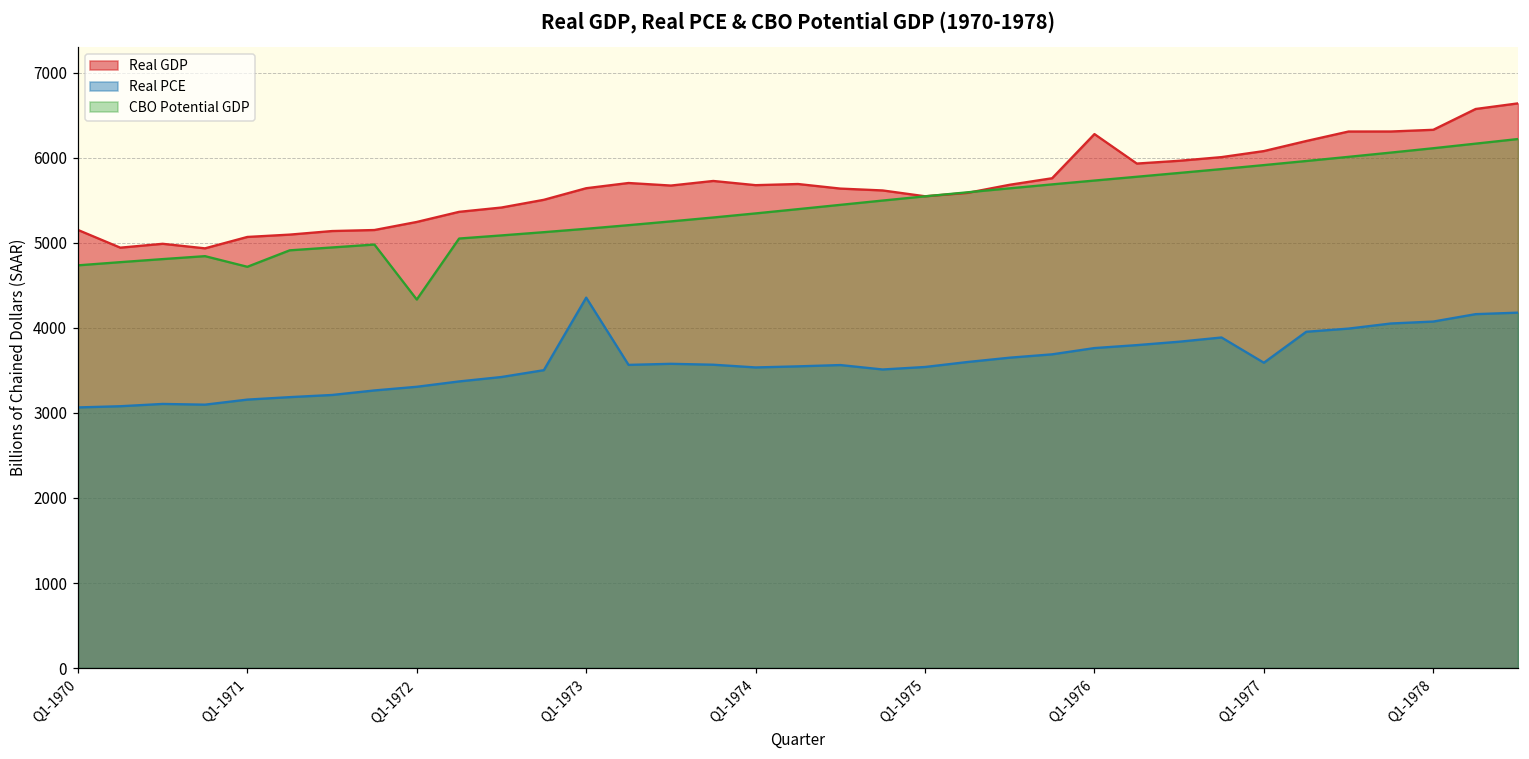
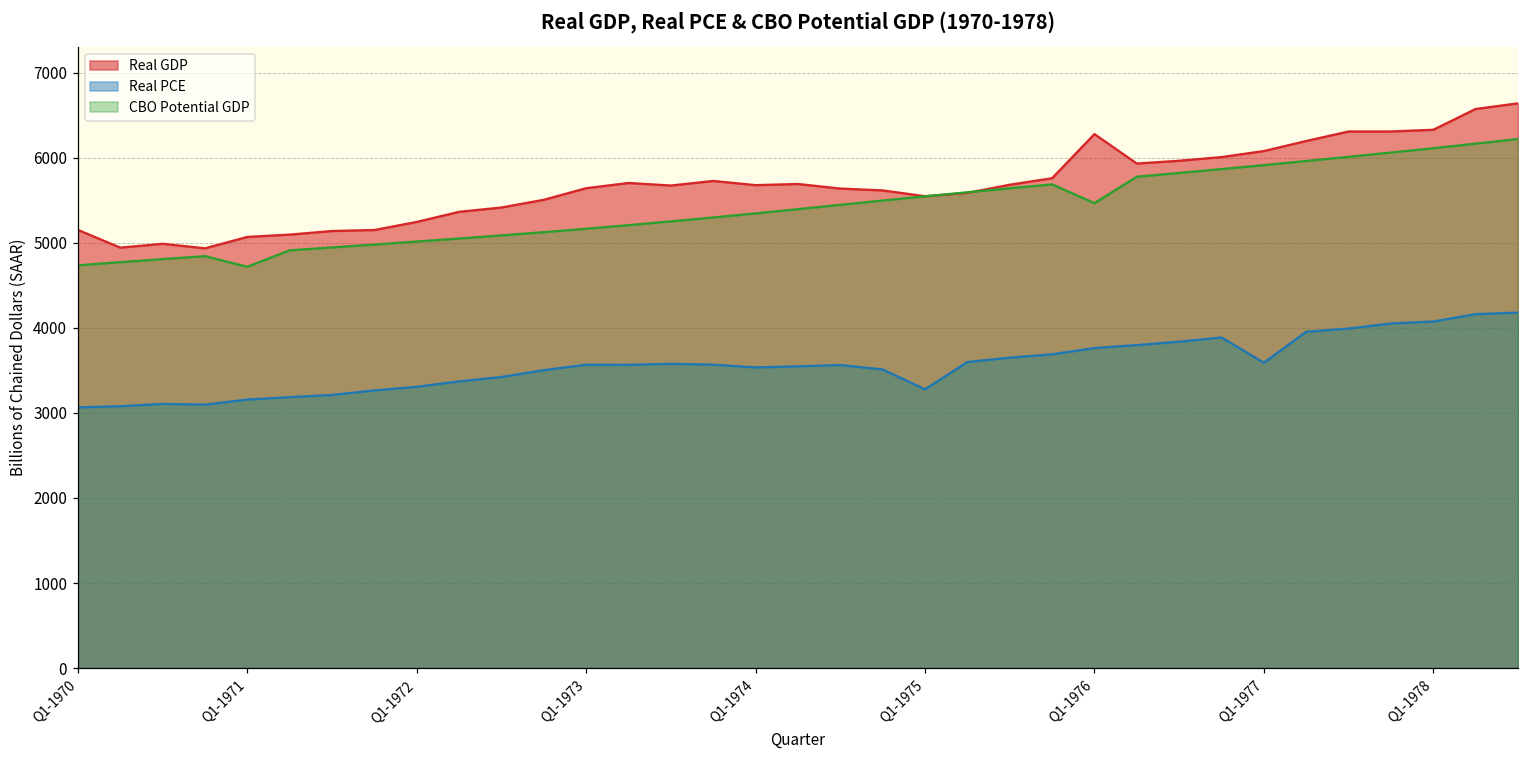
CBO Potential GDP, Q1-1972: 4300 -> 5000
Real PCE, Q1-1973: 4400 -> 3600
Real PCE, Q1-1975: 3500 -> 3300
CBO Potential GDP, Q1-1976: 5700 -> 5500
